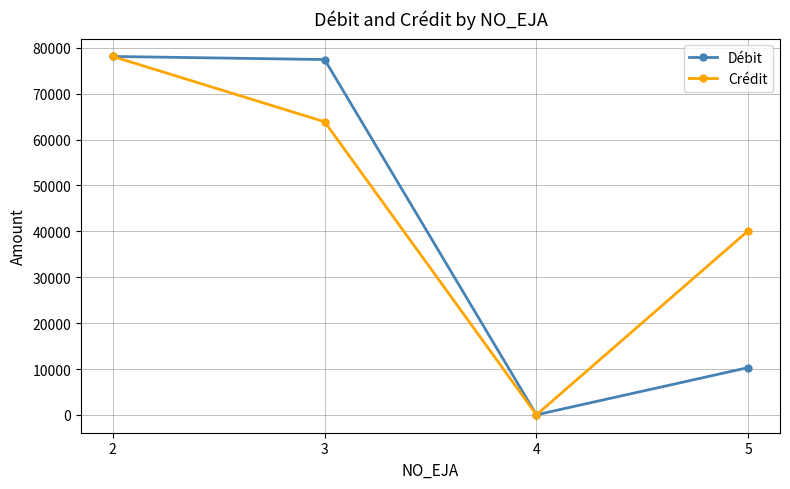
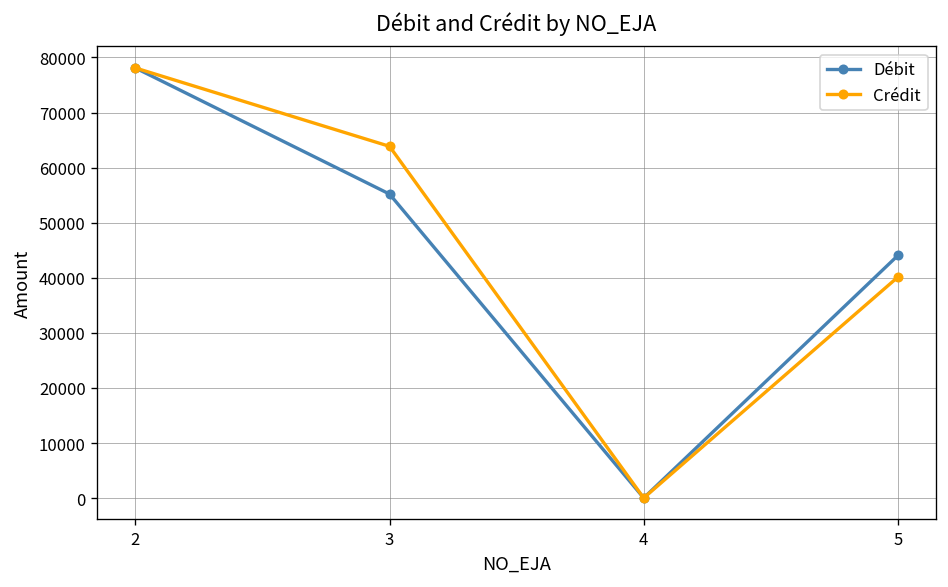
Débit, 3: 77000 -> 55000
Débit, 5: 10000 -> 44000
